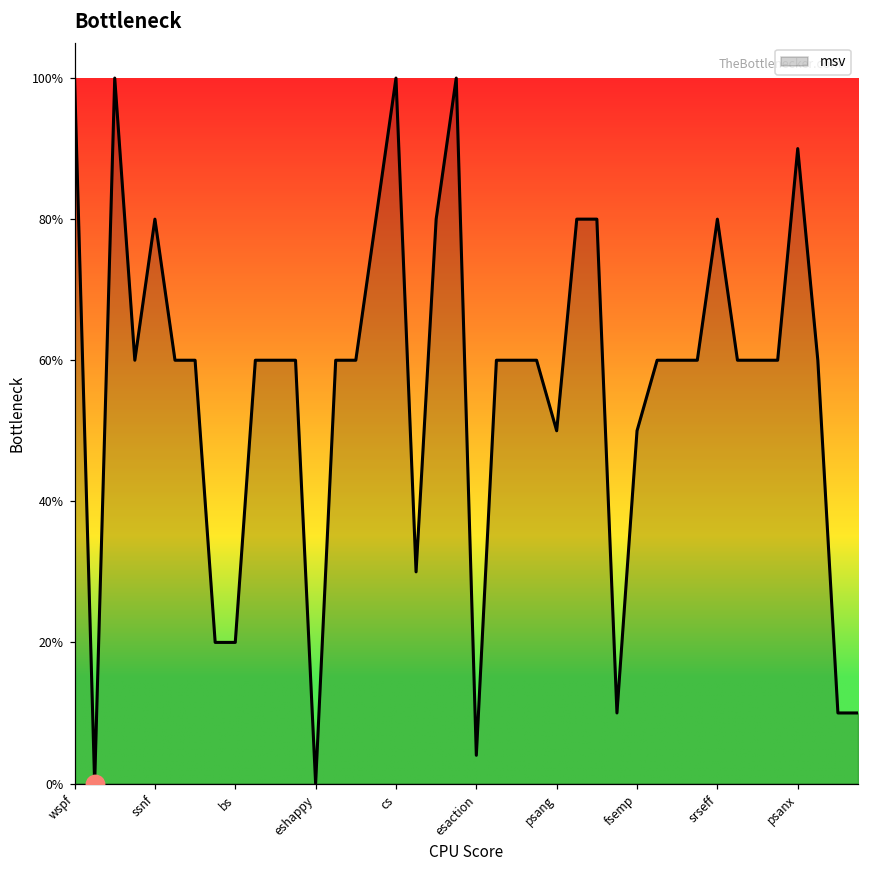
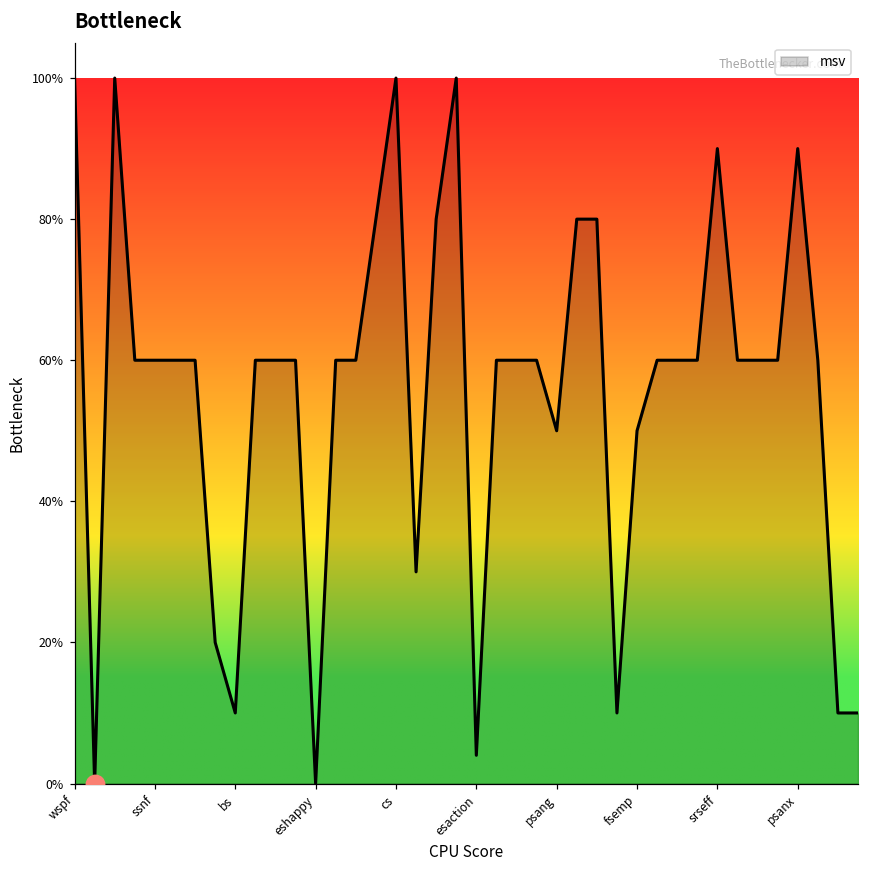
msv, ssnf: 80% -> 60%
msv, bs: 20% -> 10%
msv, srseff: 80% -> 90%
